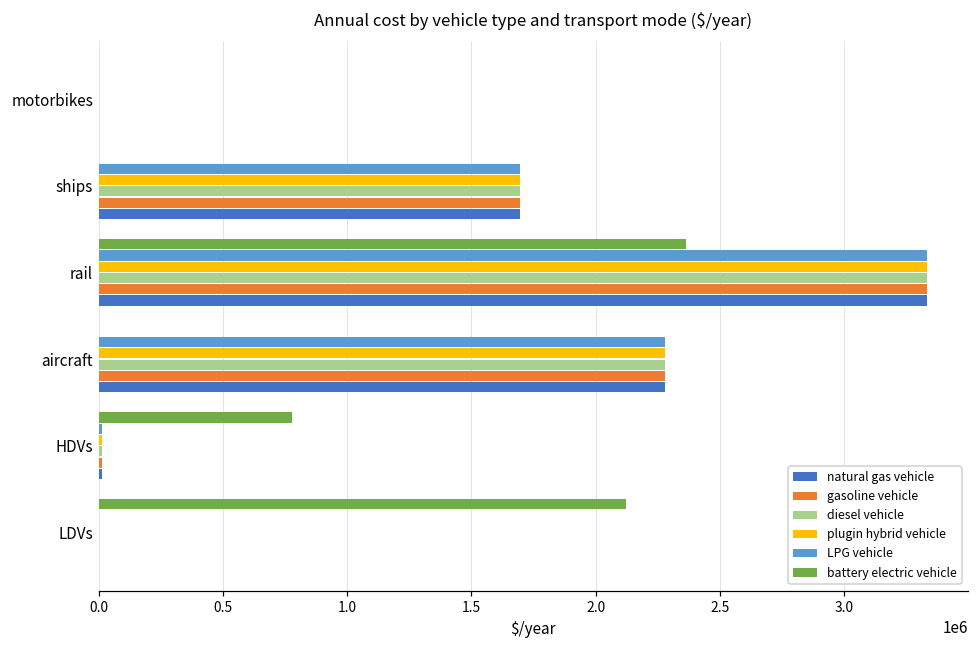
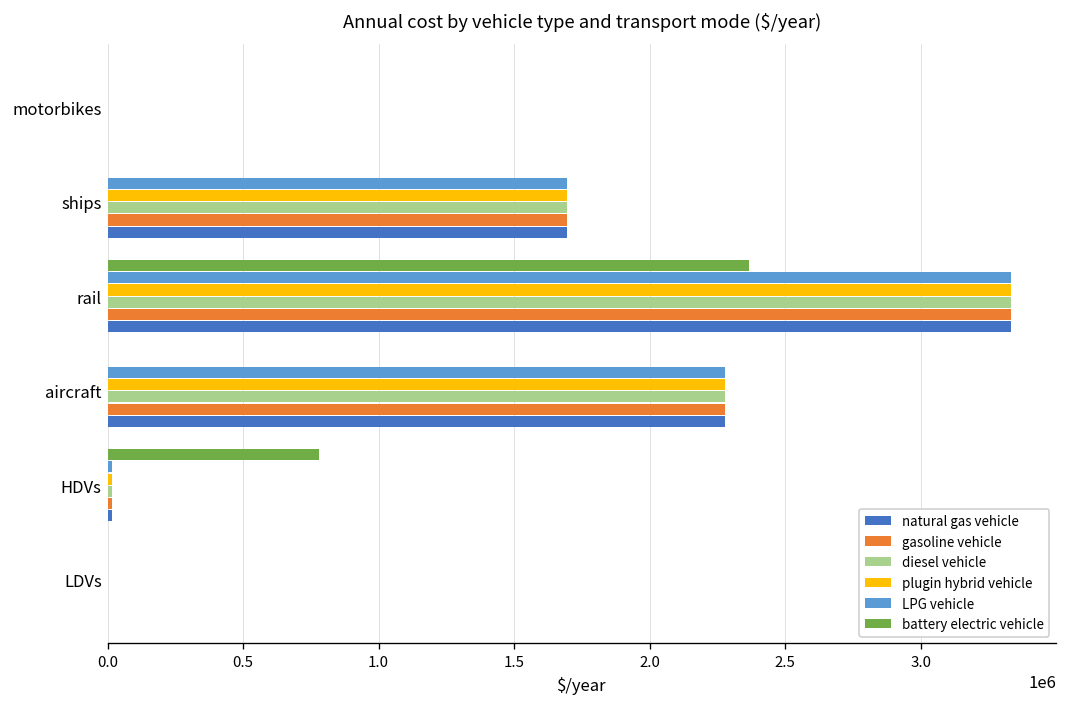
battery electric vehicle, LDVs: 2120000 -> 0
